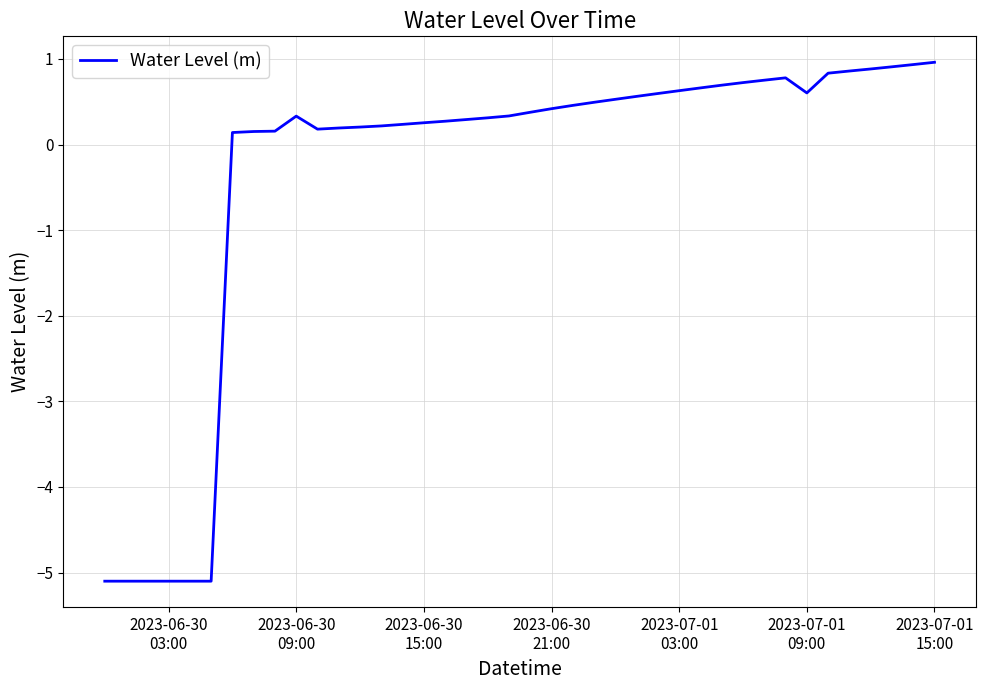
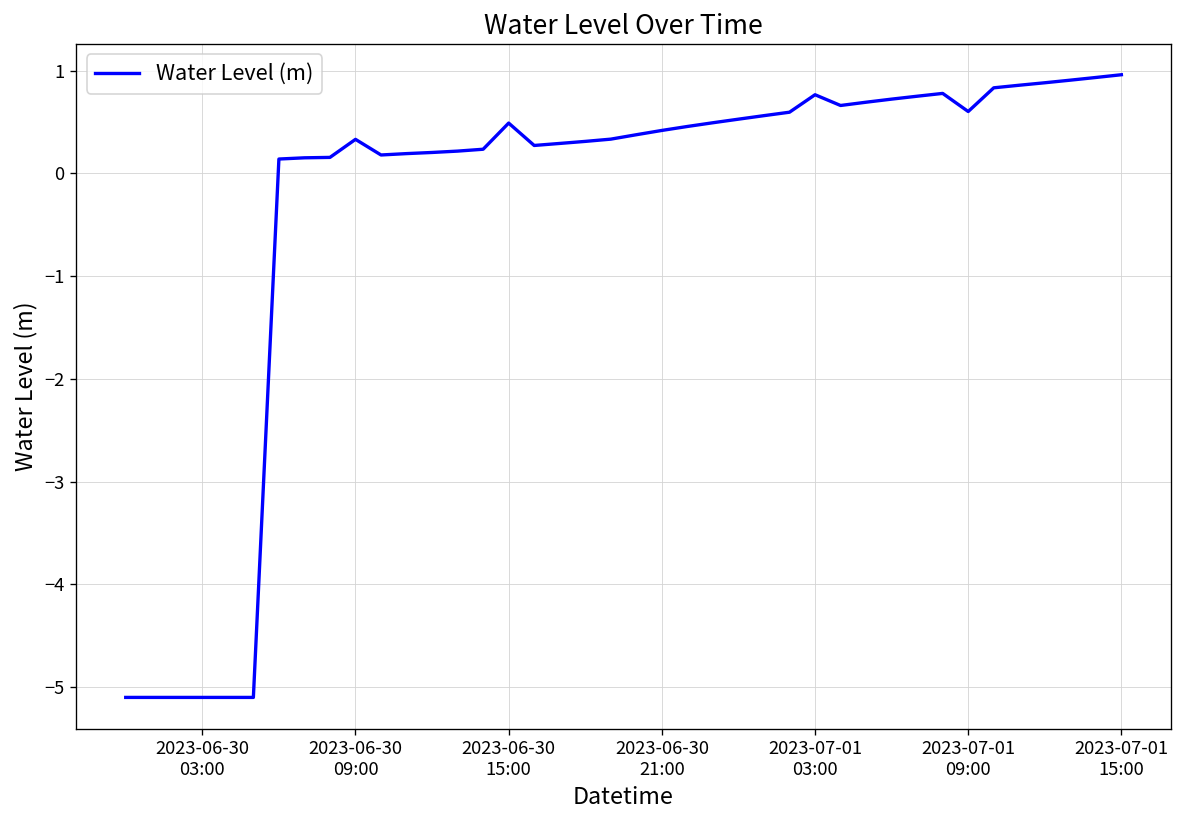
2023-06-30 15:00: 0.3 -> 0.5
2023-07-01 03:00: 0.6 -> 0.8
